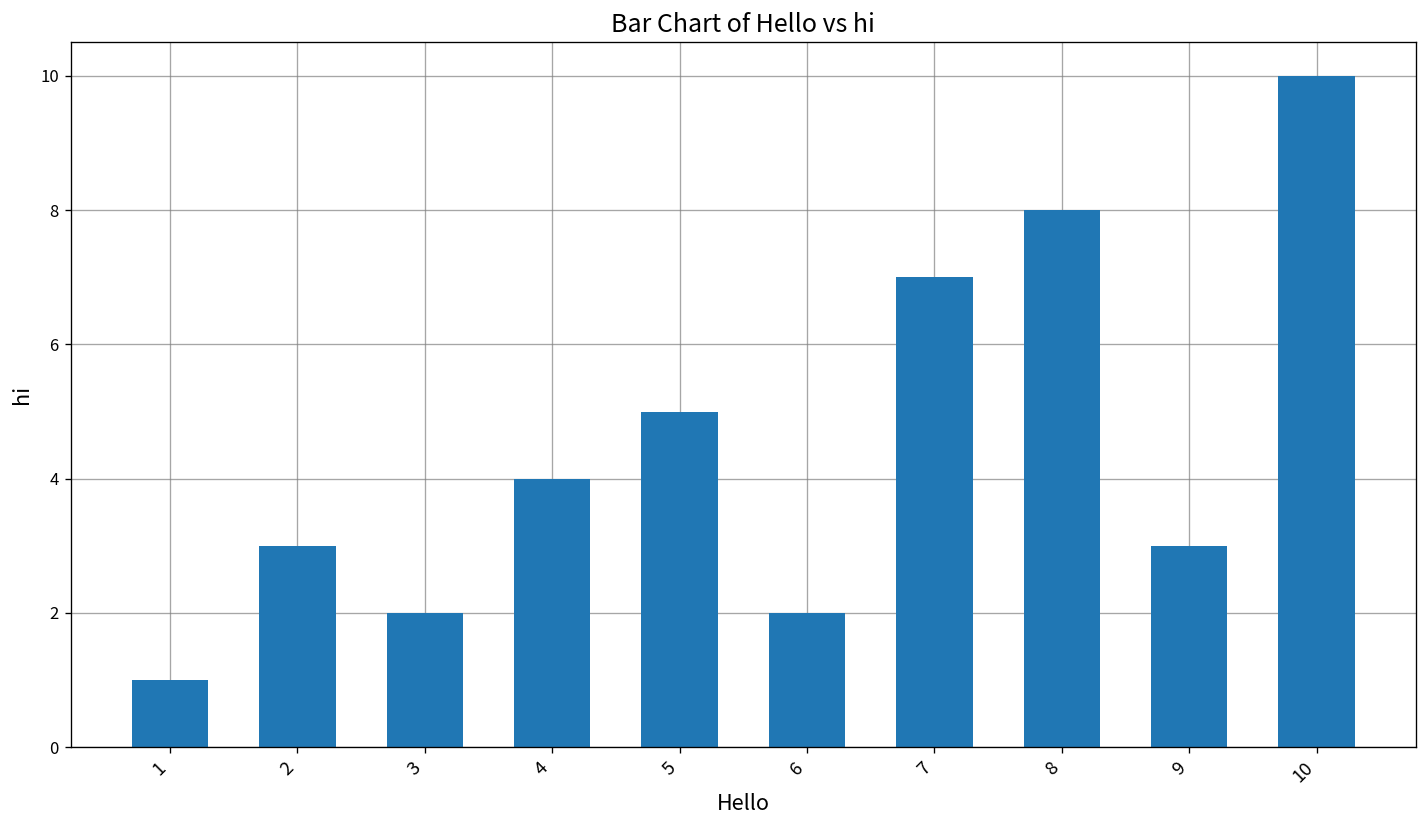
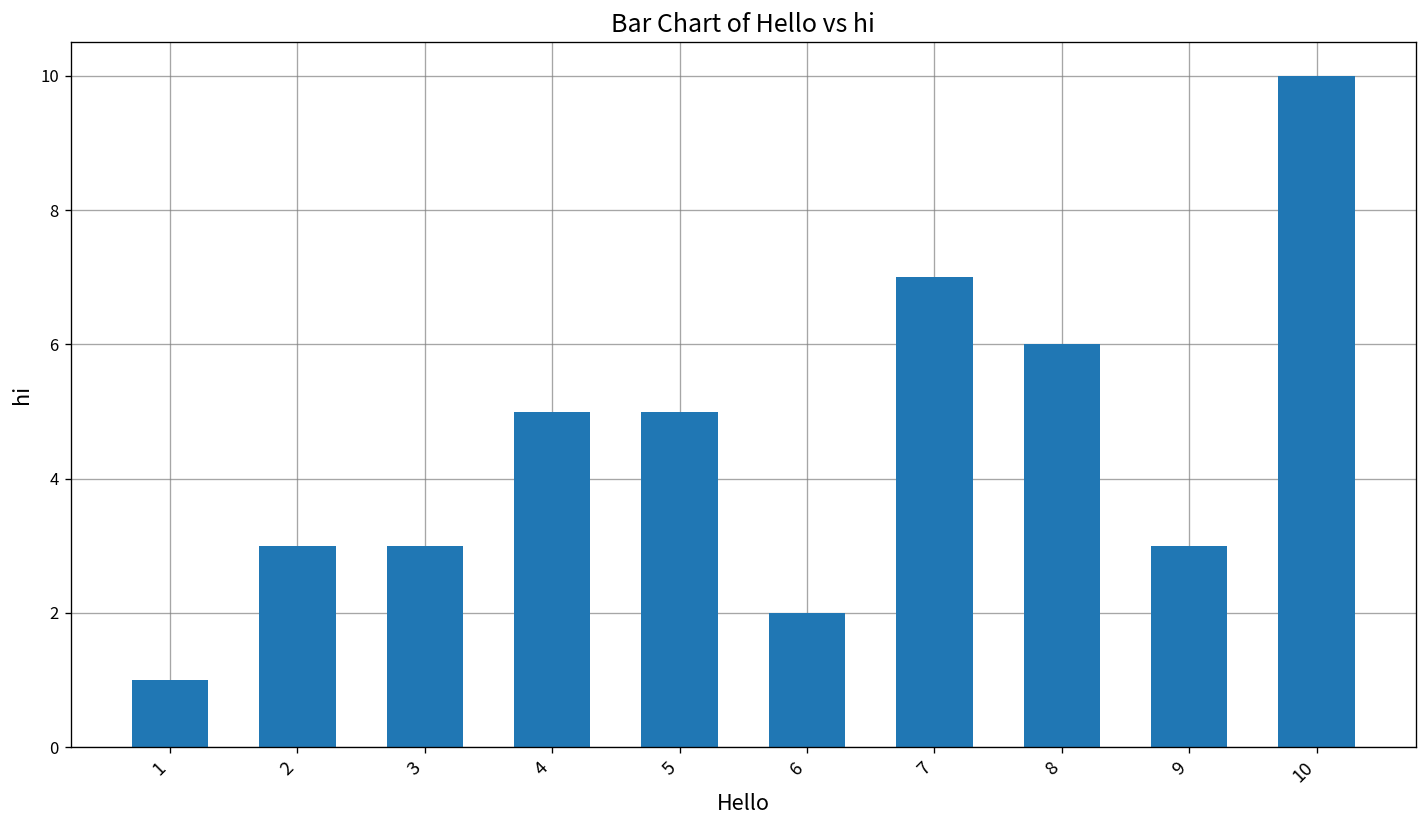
3: 2 -> 3
4: 4 -> 5
8: 8 -> 6
